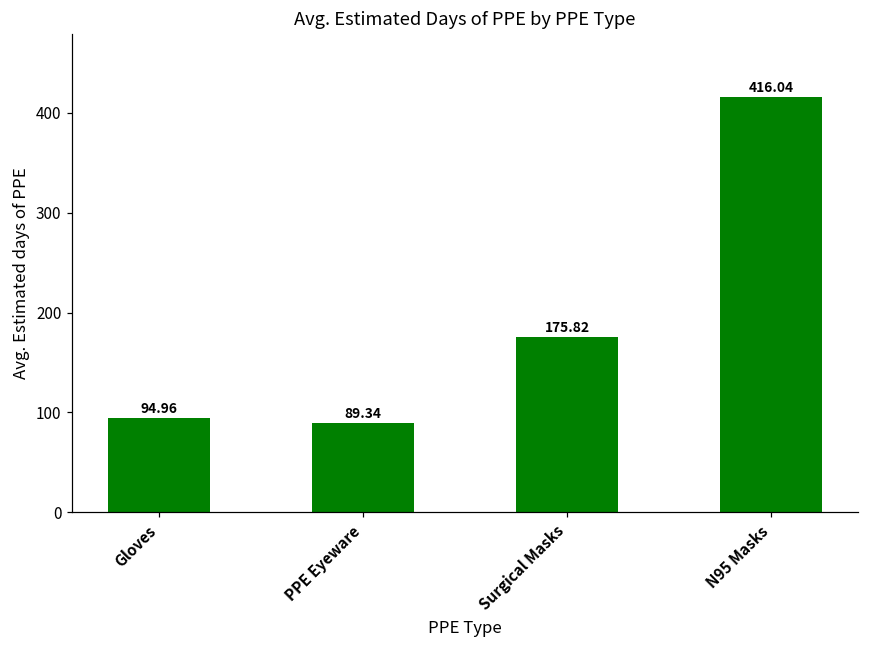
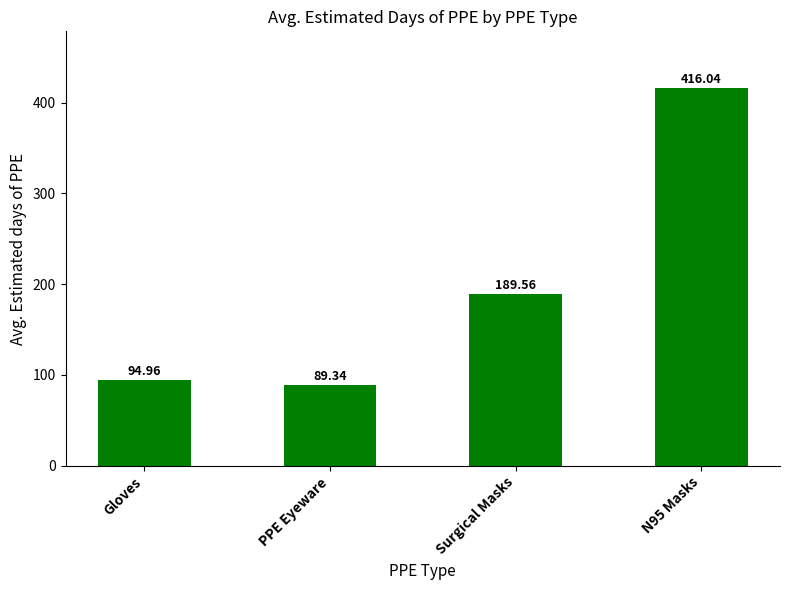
Surgical Masks: 175.82 -> 189.56
